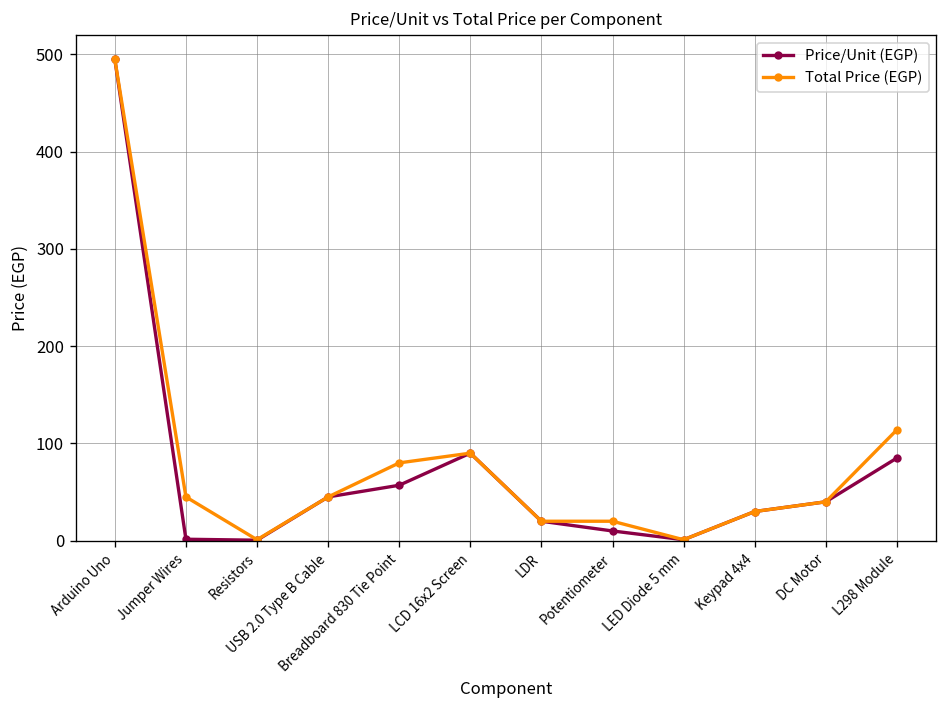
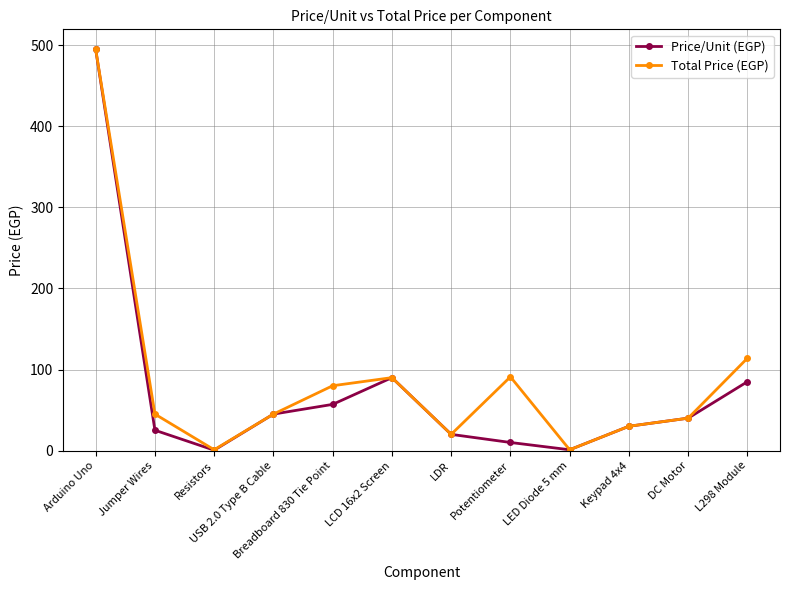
Price/Unit (EGP), Jumper Wires: 0 -> 30
Total Price (EGP), Potentiometer: 20 -> 90
